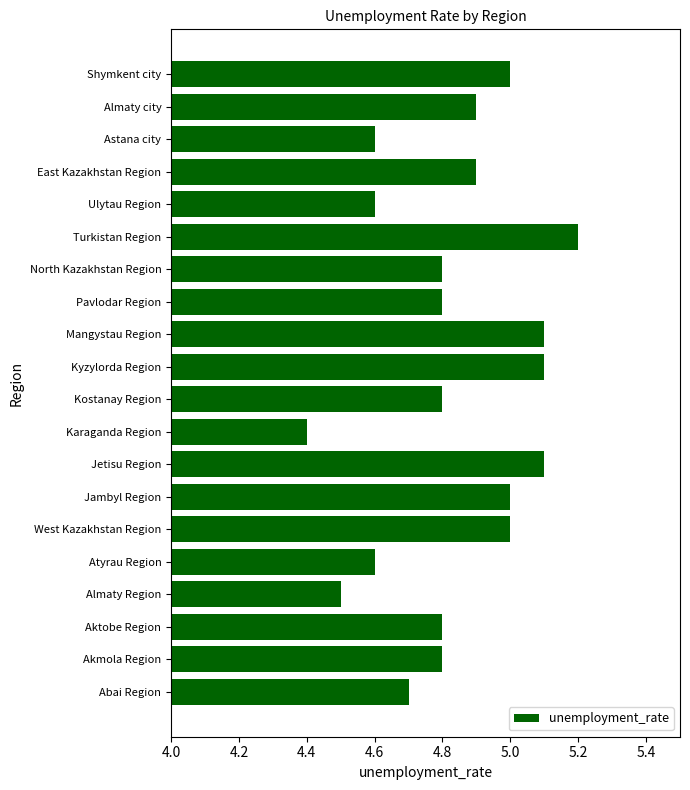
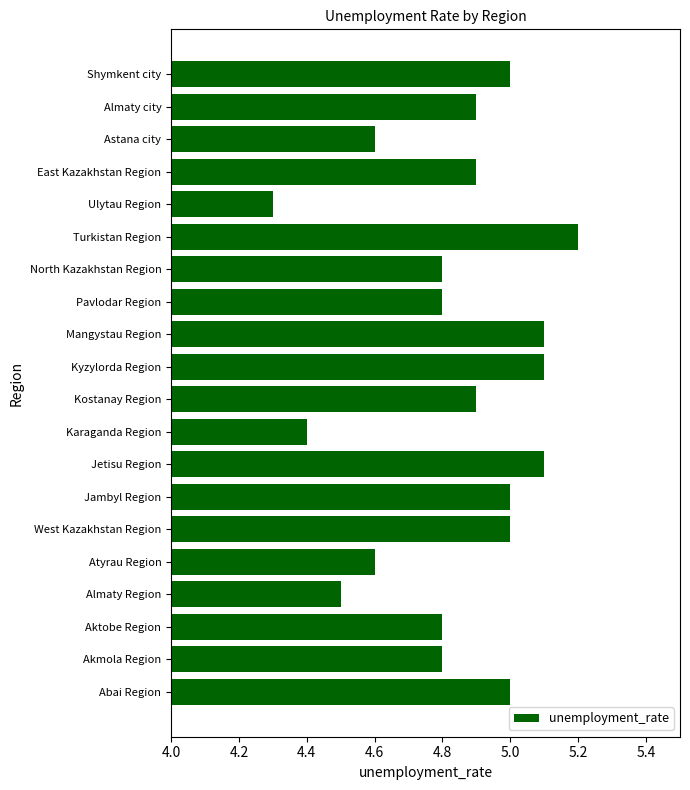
Ulytau Region: 4.6 -> 4.3
Kostanay Region: 4.8 -> 4.9
Abai Region: 4.7 -> 5.0
